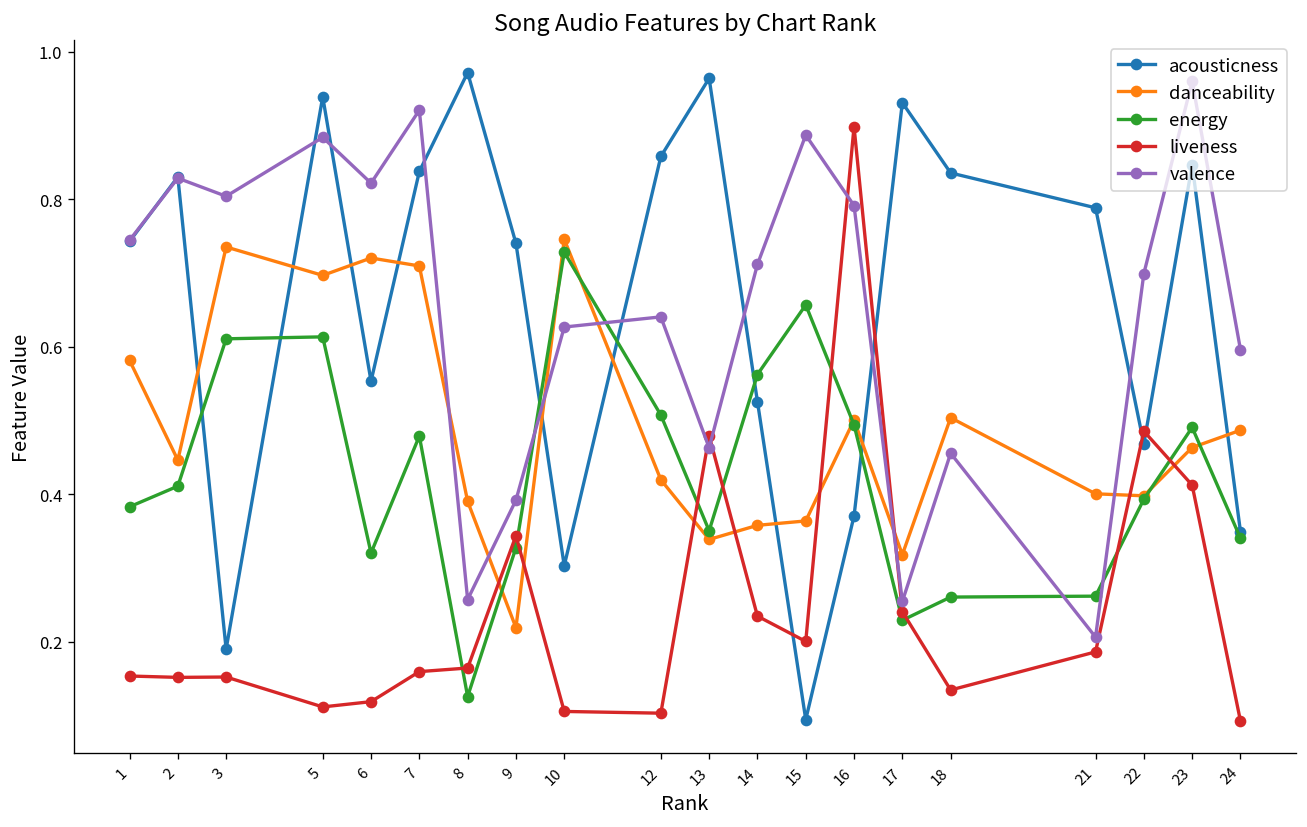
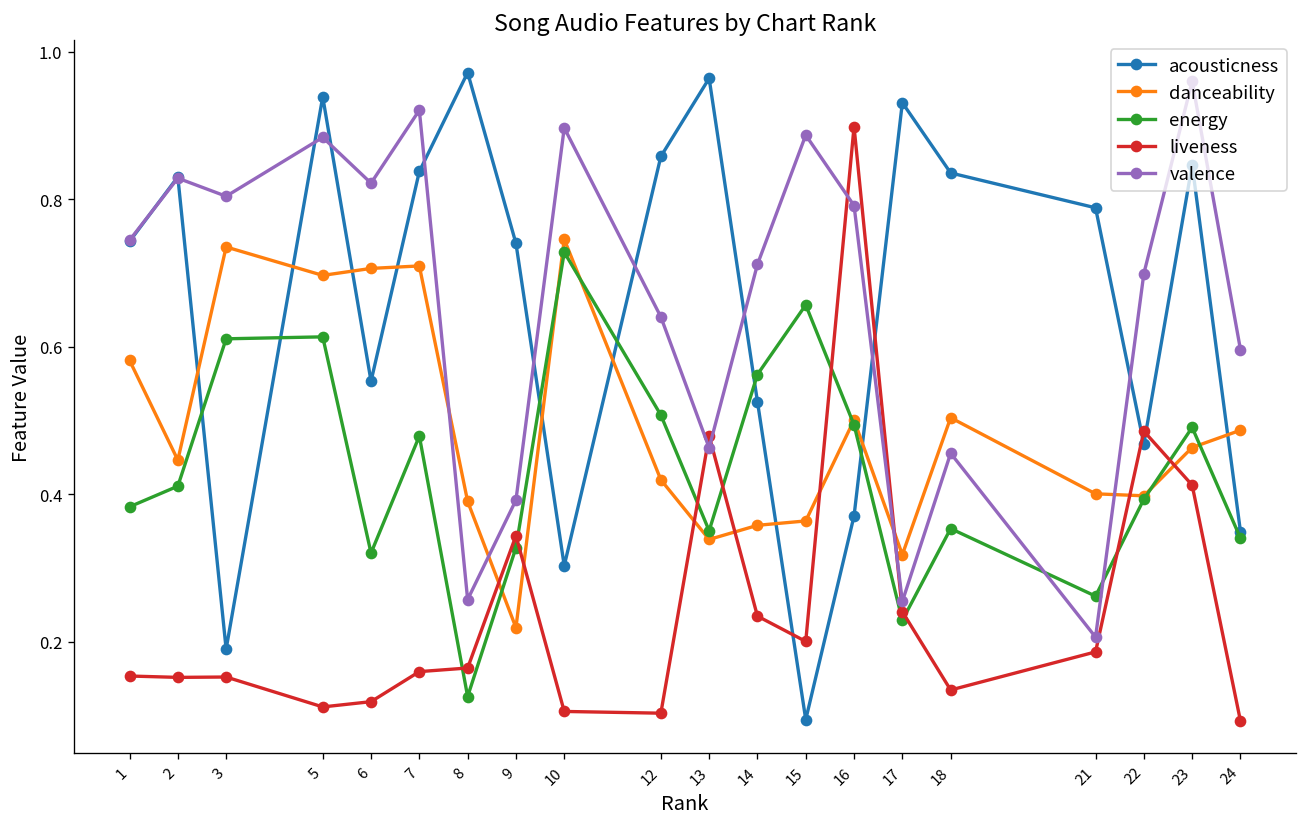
danceability, 6: 0.72 -> 0.71
valence, 10: 0.63 -> 0.90
energy, 18: 0.26 -> 0.35
